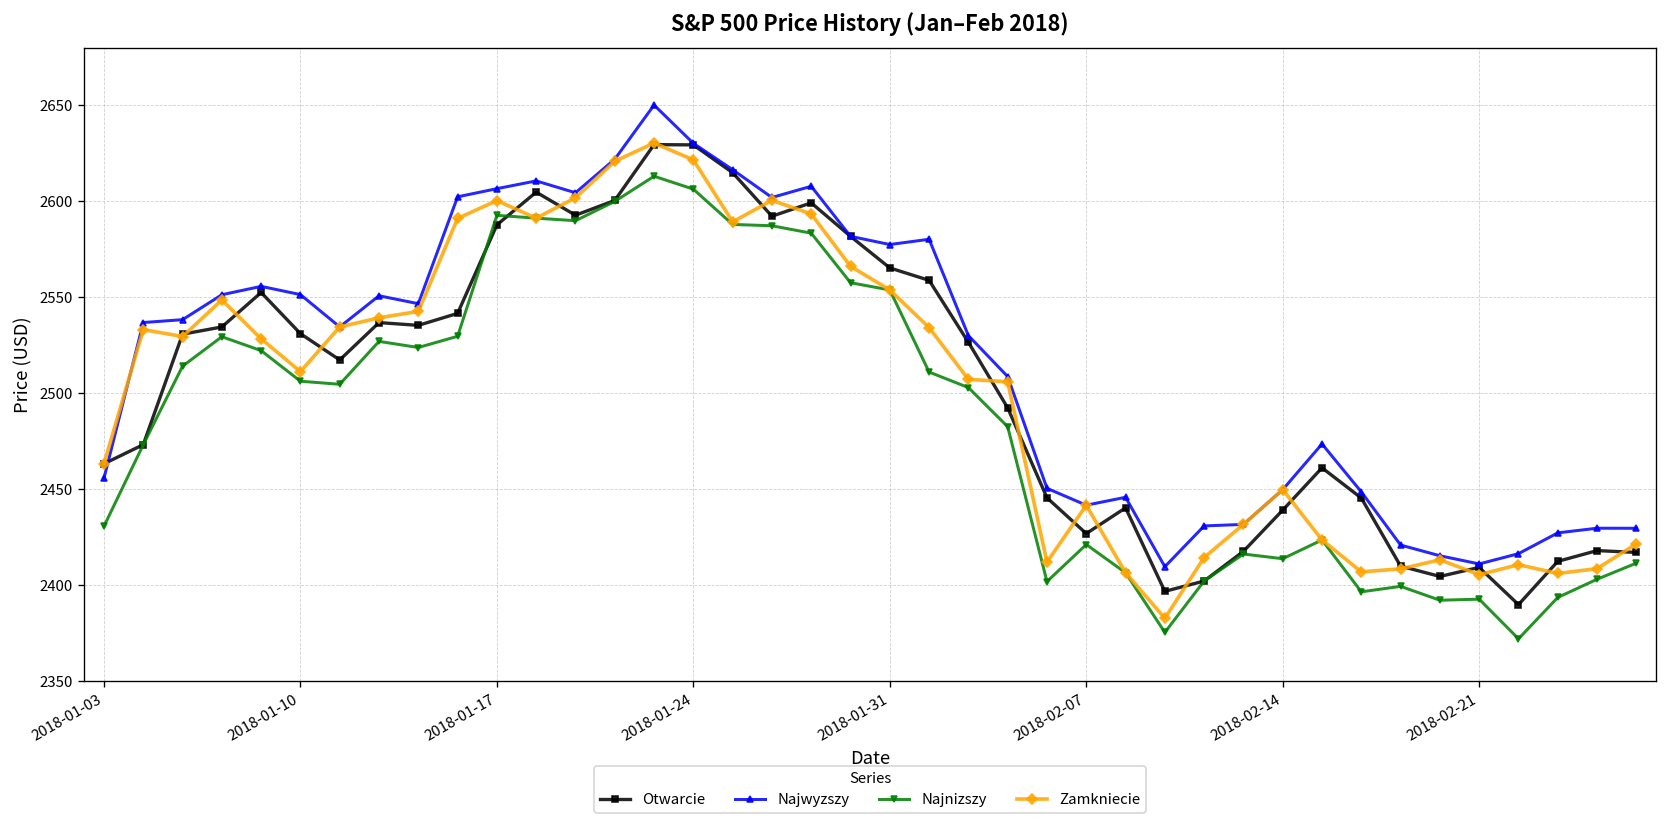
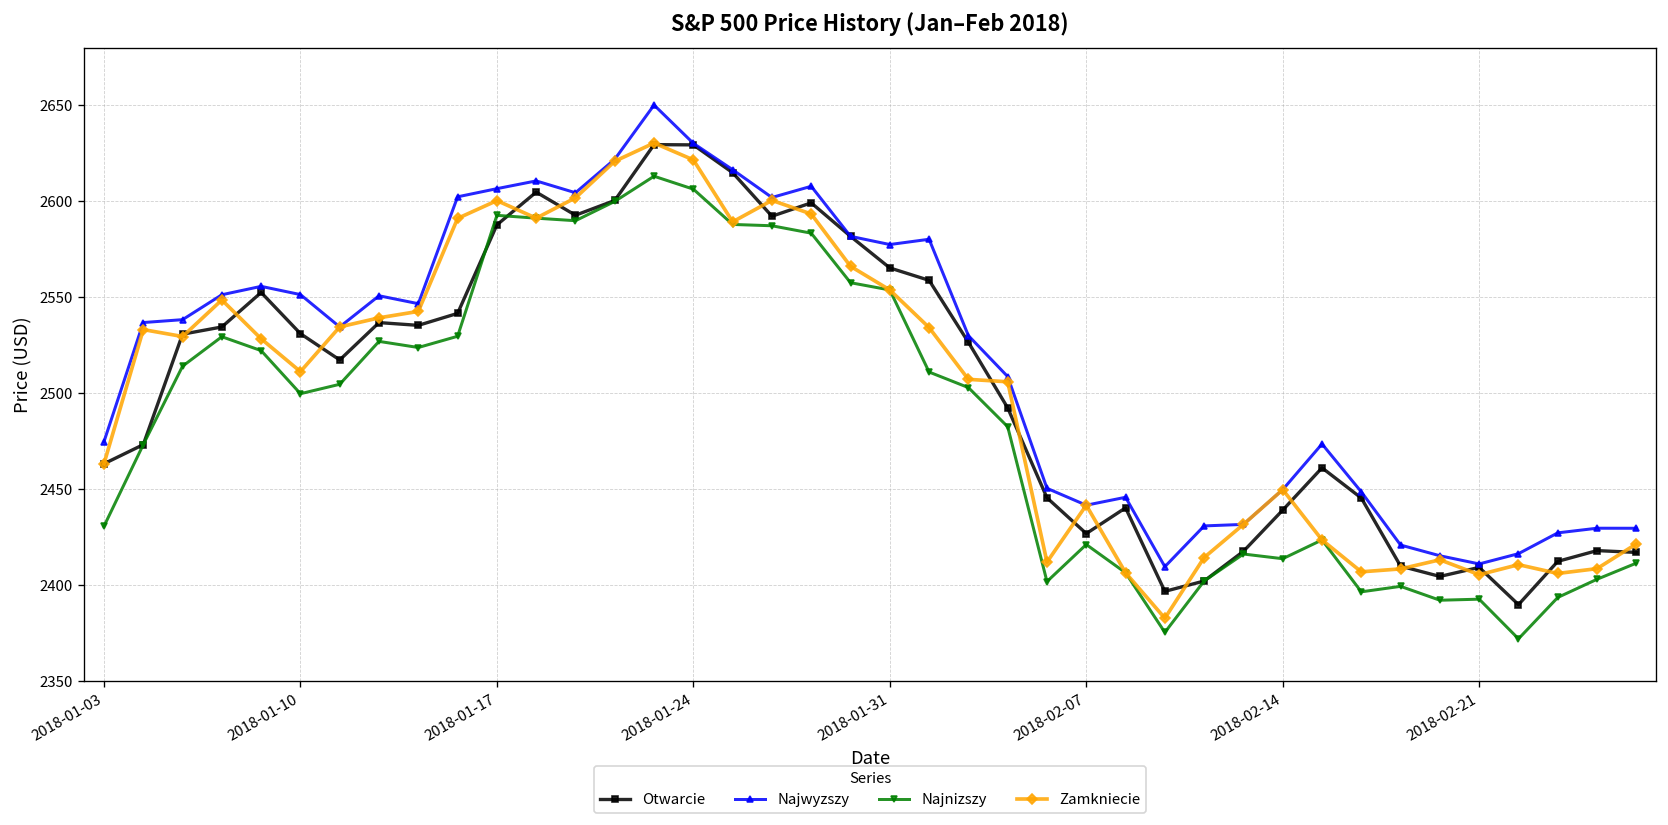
Najwyzszy, 2018-01-03: 2456 -> 2475
Najnizszy, 2018-01-10: 2506 -> 2500
